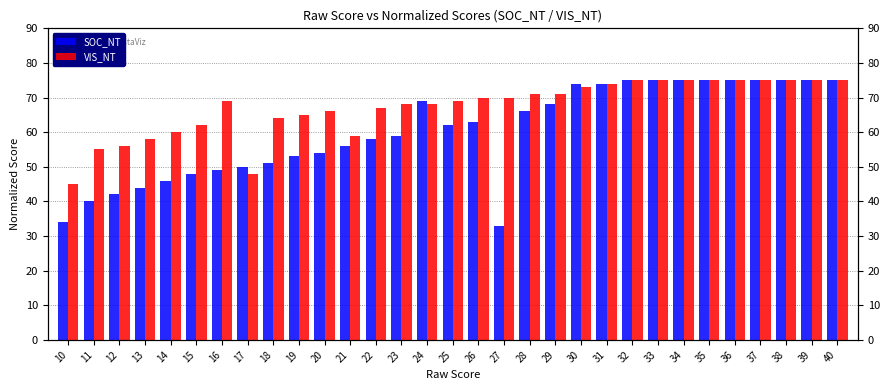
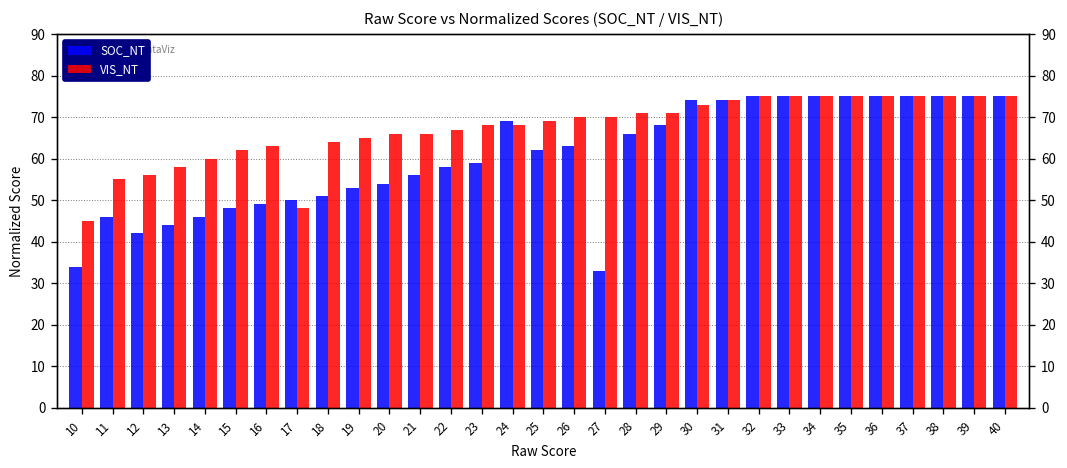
SOC_NT, 11: 40 -> 46
VIS_NT, 16: 69 -> 63
VIS_NT, 21: 59 -> 66
